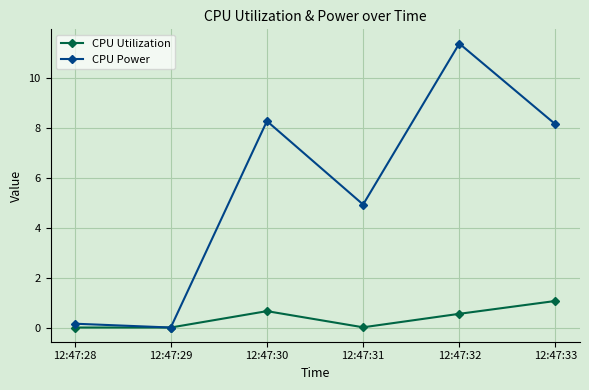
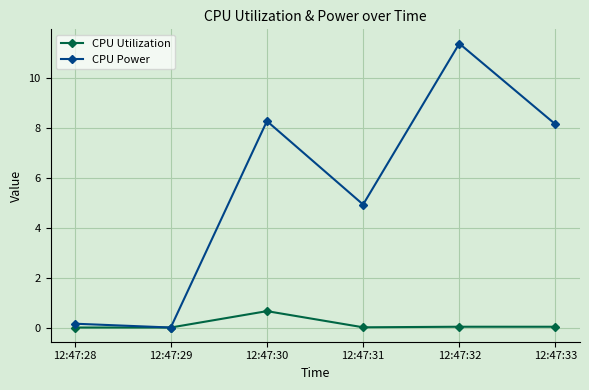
CPU Utilization, 12:47:32: 0.5 -> 0.0
CPU Utilization, 12:47:33: 1.1 -> 0.0
